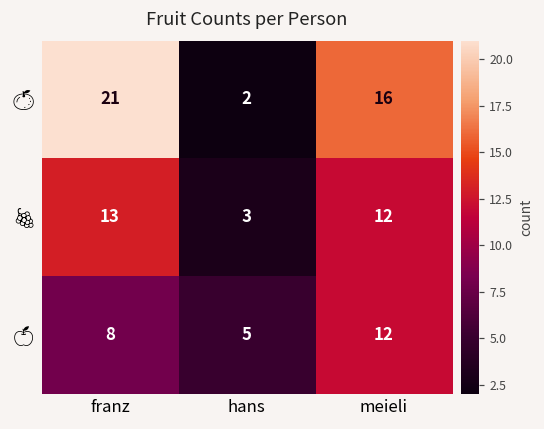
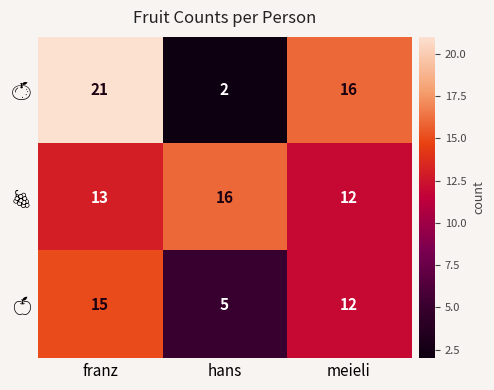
🍇, hans: 3 -> 16
🍏, franz: 8 -> 15
